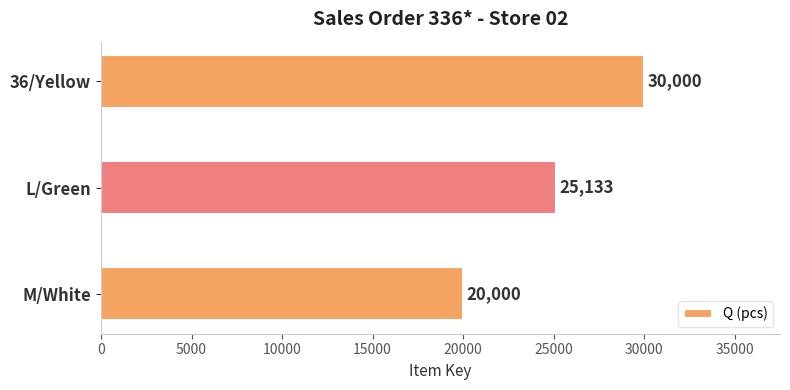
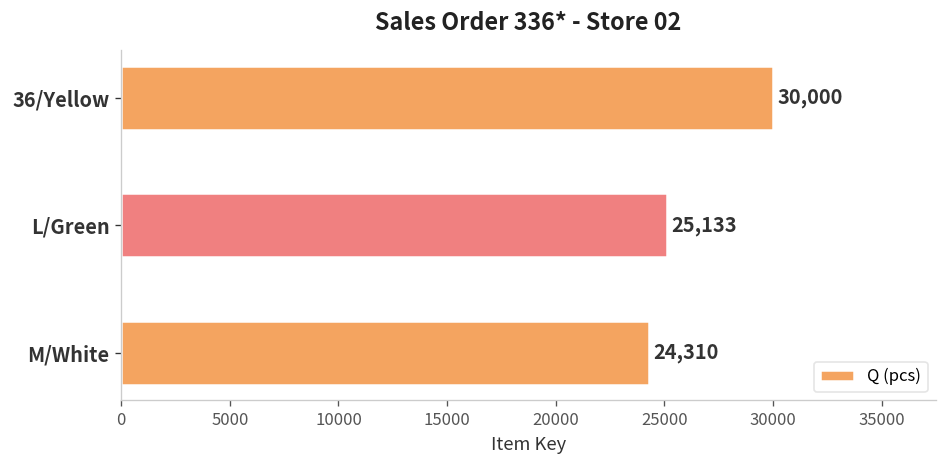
M/White: 20,000 -> 24,310
